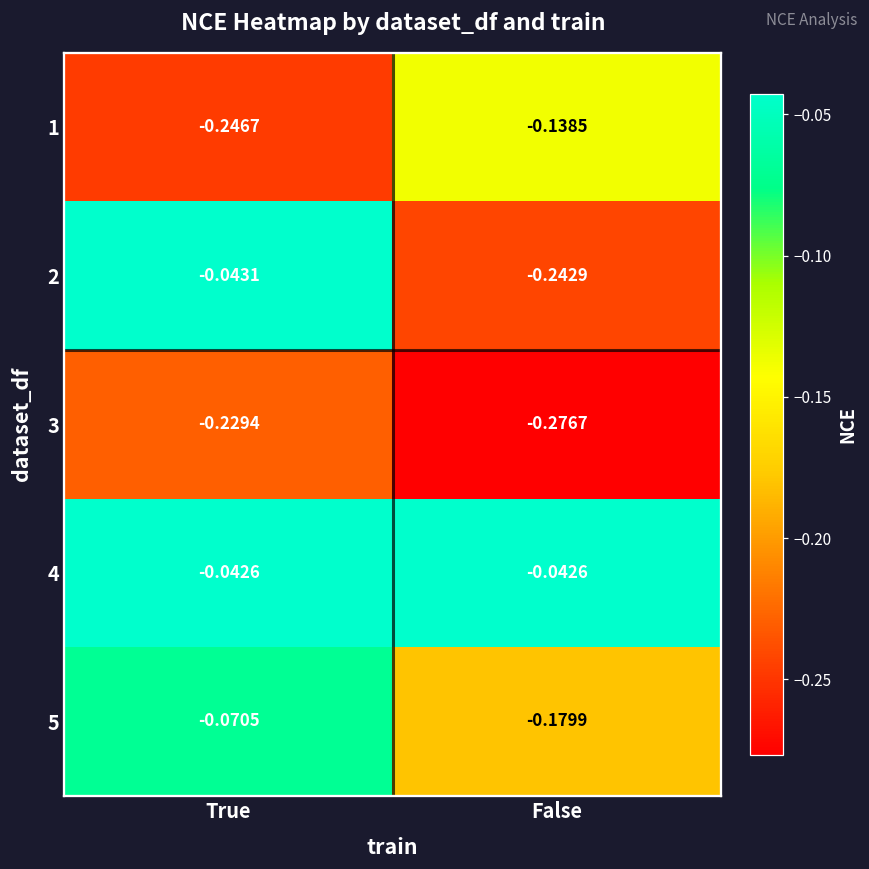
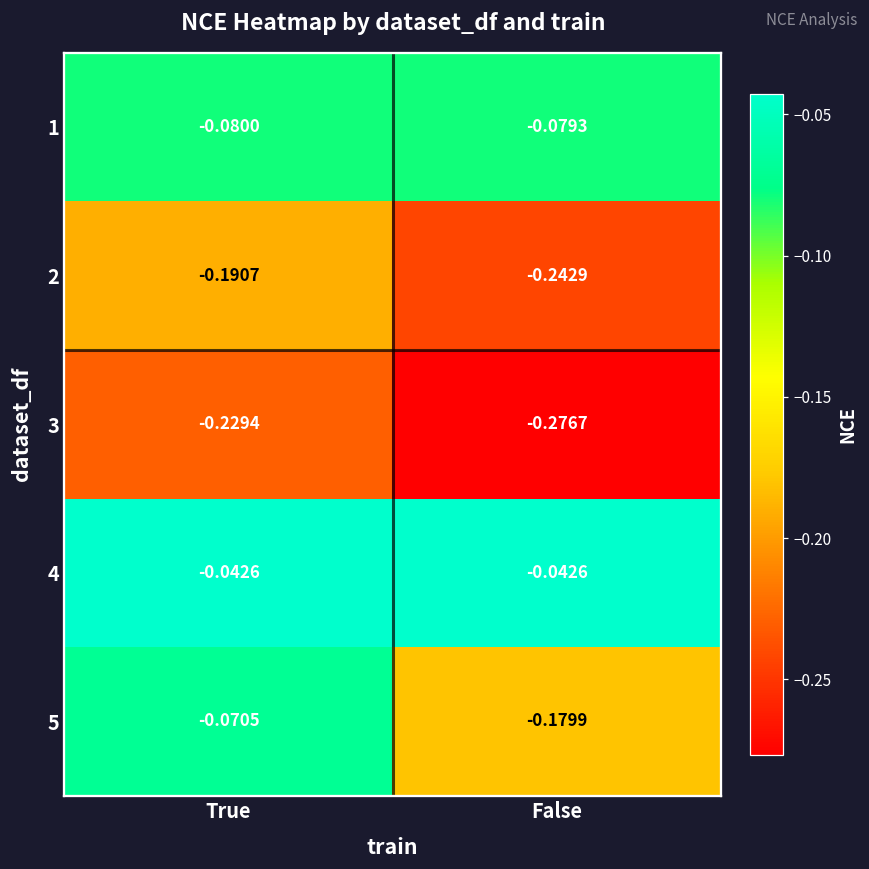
1, True: -0.2467 -> -0.0800
1, False: -0.1385 -> -0.0793
2, True: -0.0431 -> -0.1907
